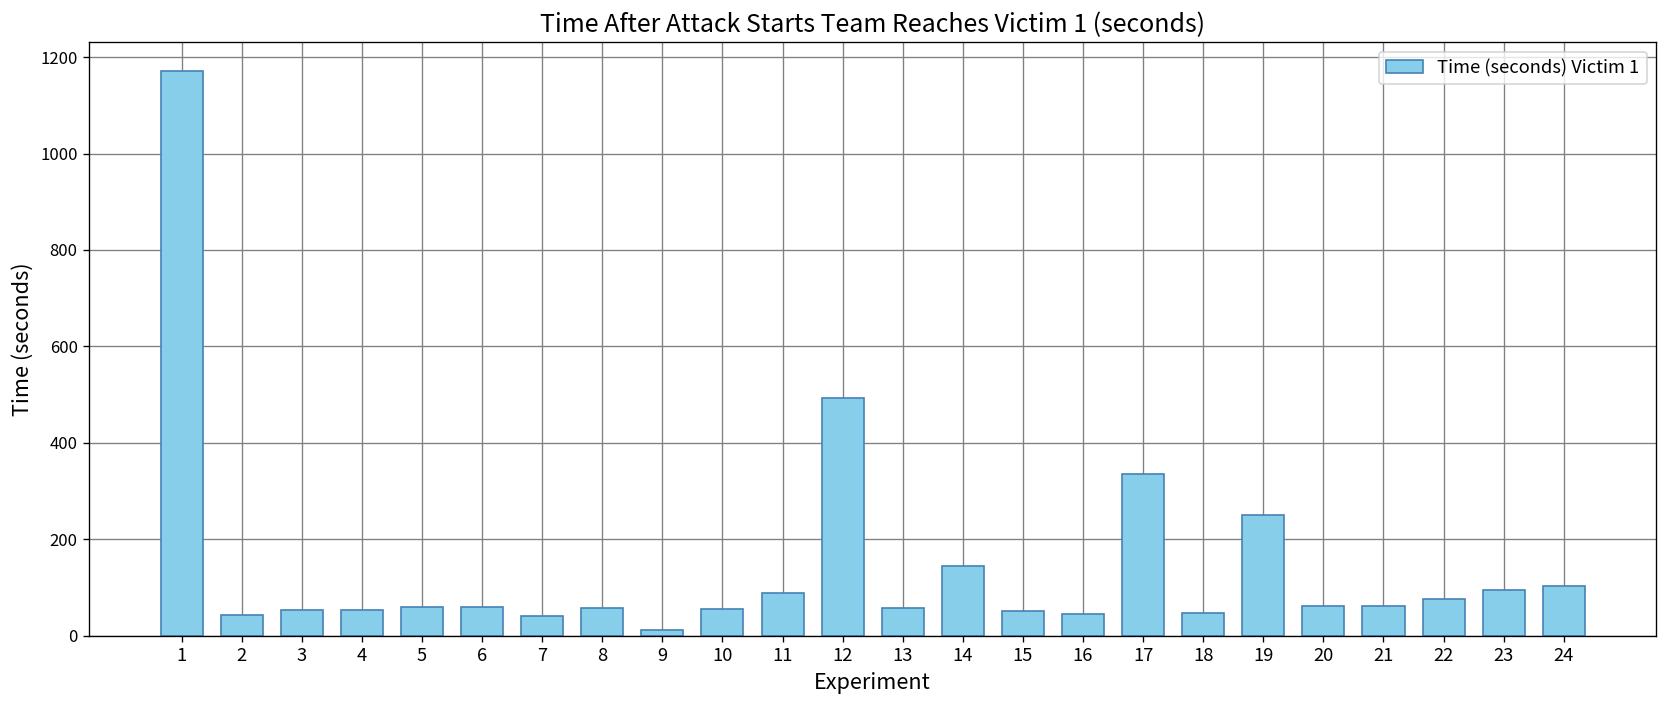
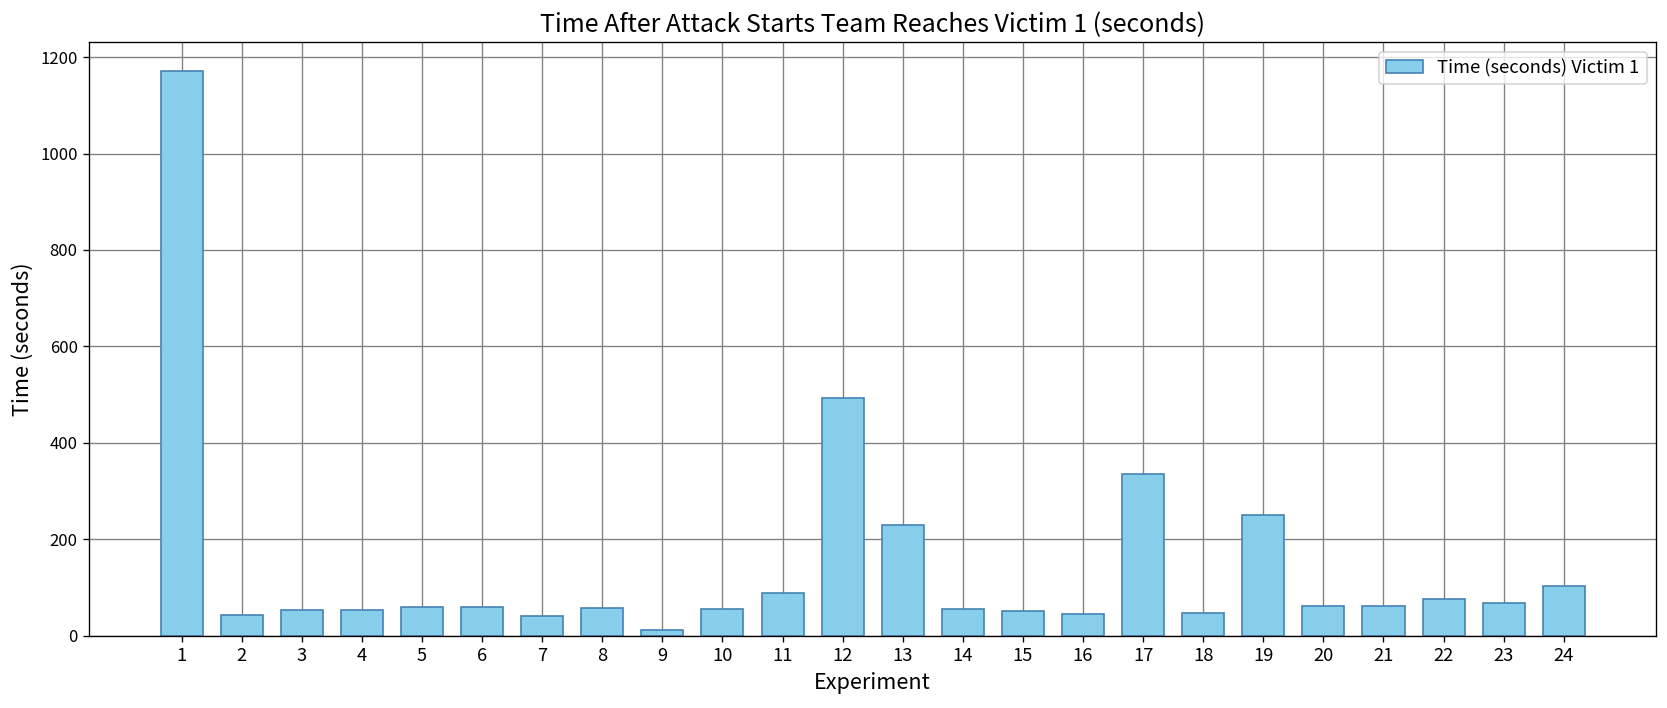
13: 60 -> 230
14: 140 -> 60
23: 90 -> 70
